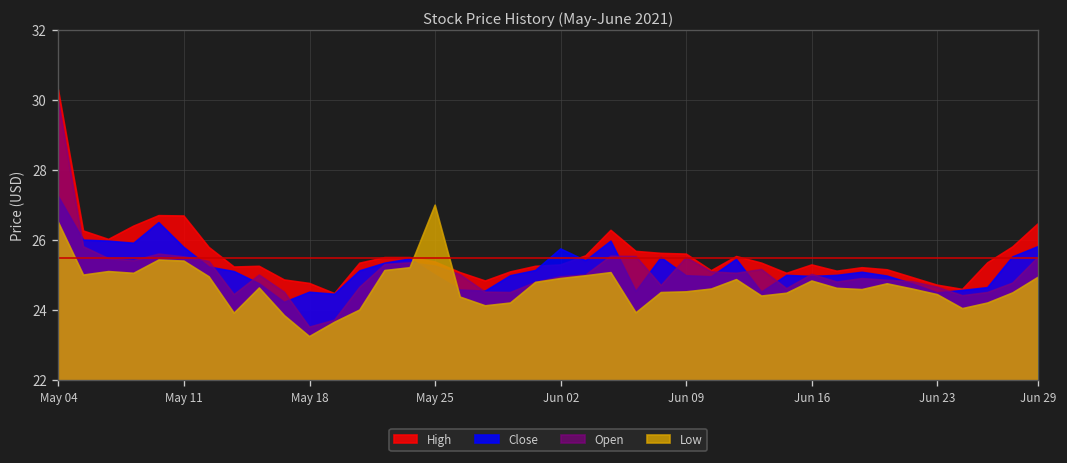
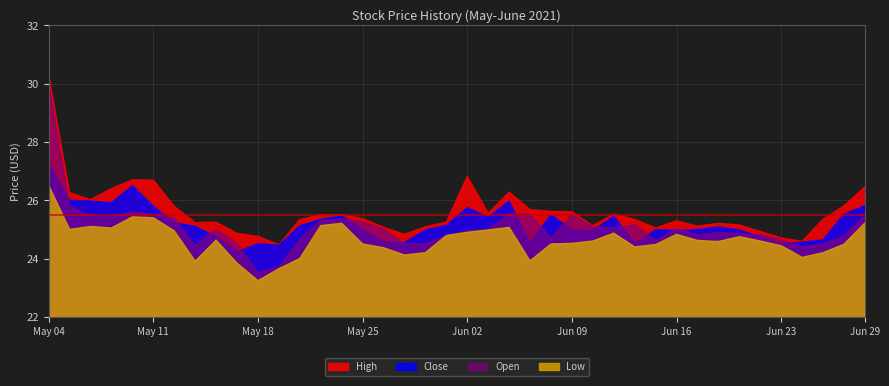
Low, May 25: 27.0 -> 24.5
High, Jun 02: 25.3 -> 26.8
Low, Jun 29: 24.9 -> 25.2
